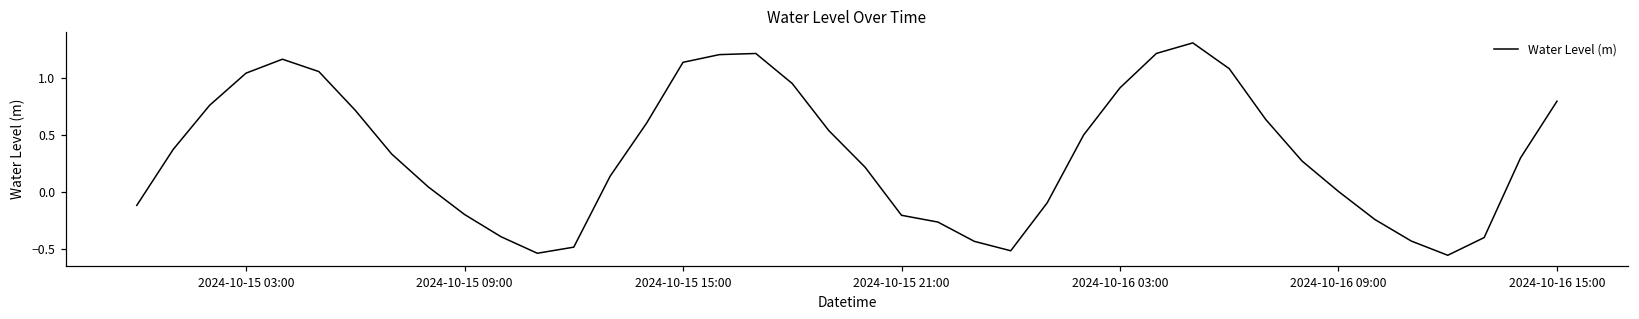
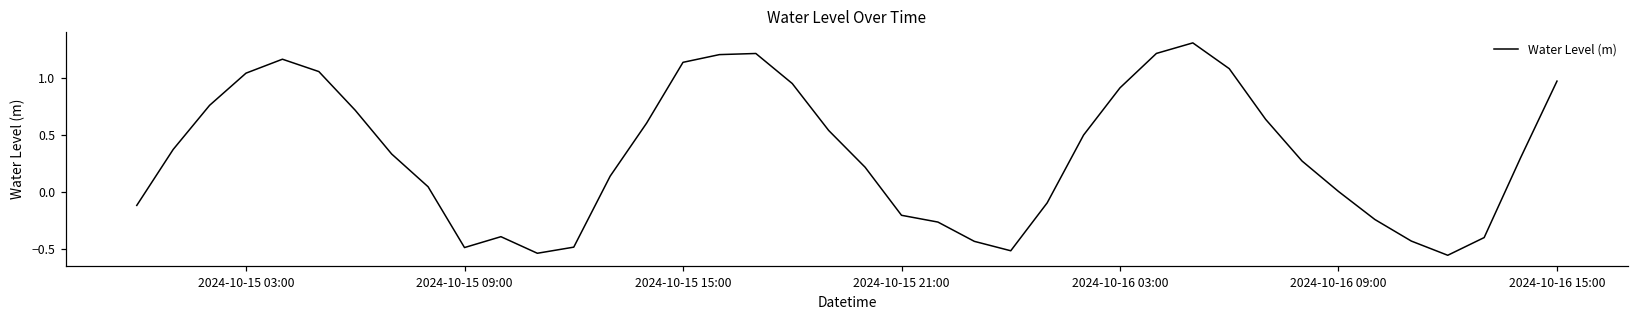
2024-10-15 09:00: -0.20 -> -0.49
2024-10-16 15:00: 0.79 -> 0.97
